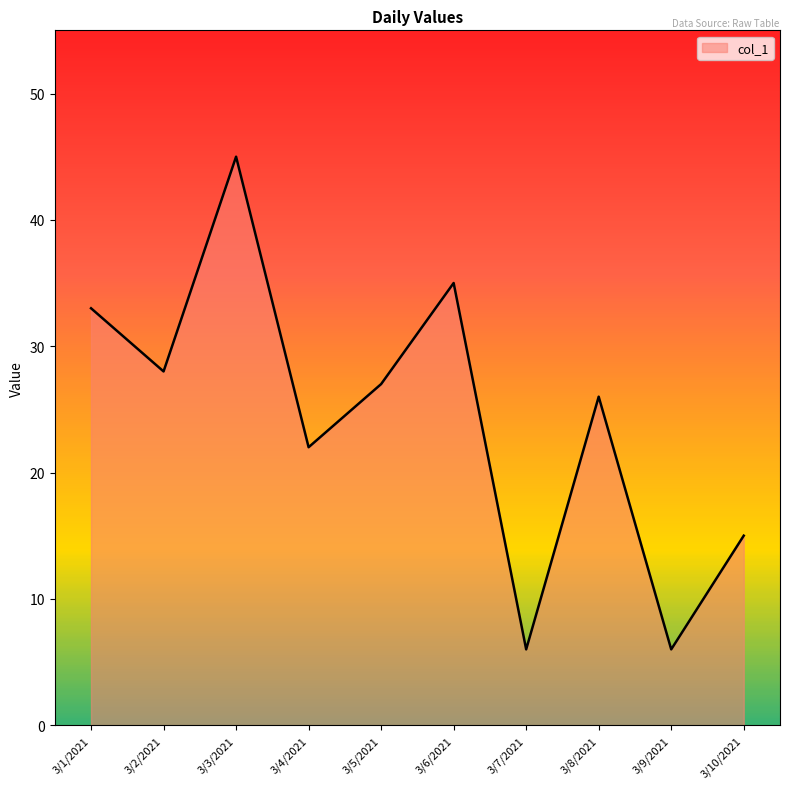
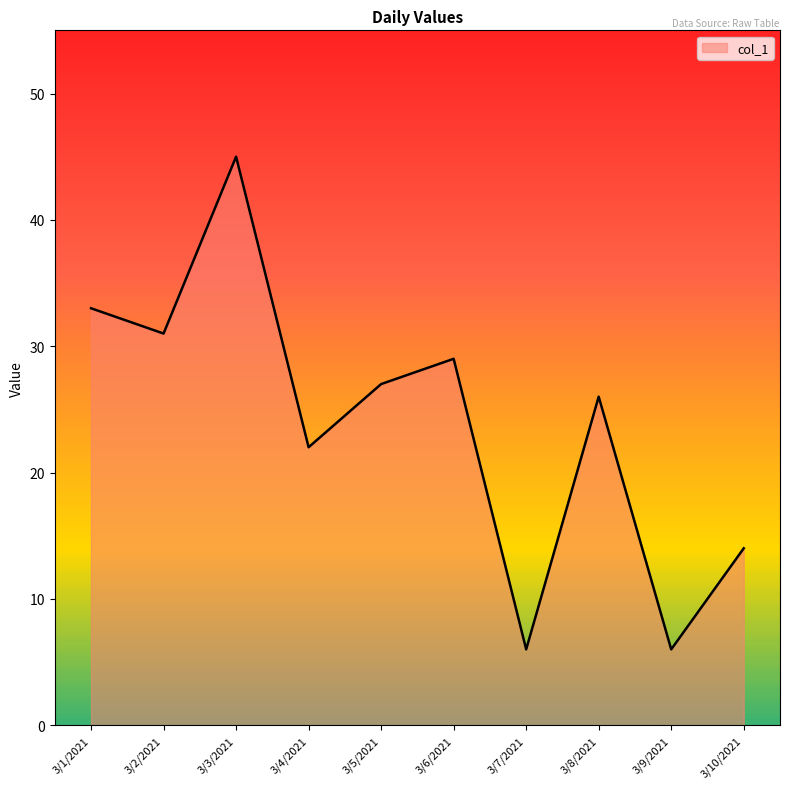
3/2/2021: 28 -> 31
3/6/2021: 35 -> 29
3/10/2021: 15 -> 14
